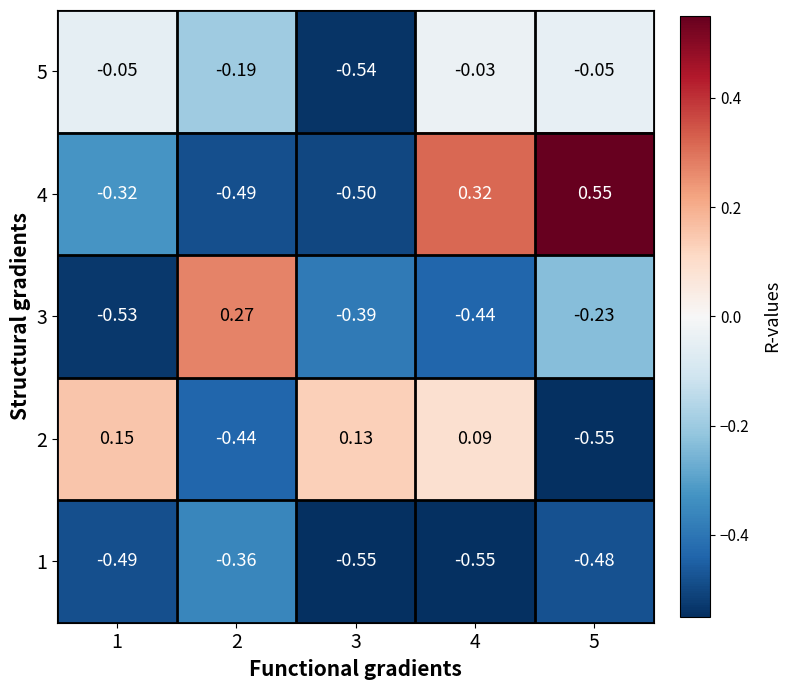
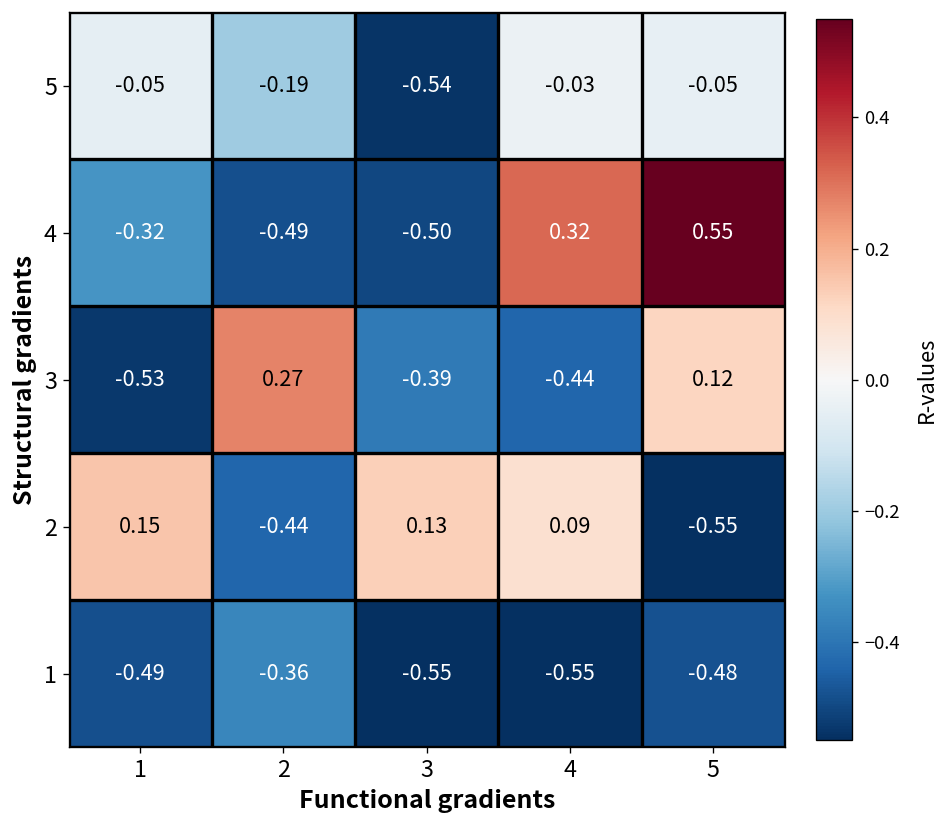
3, 5: -0.23 -> 0.12
